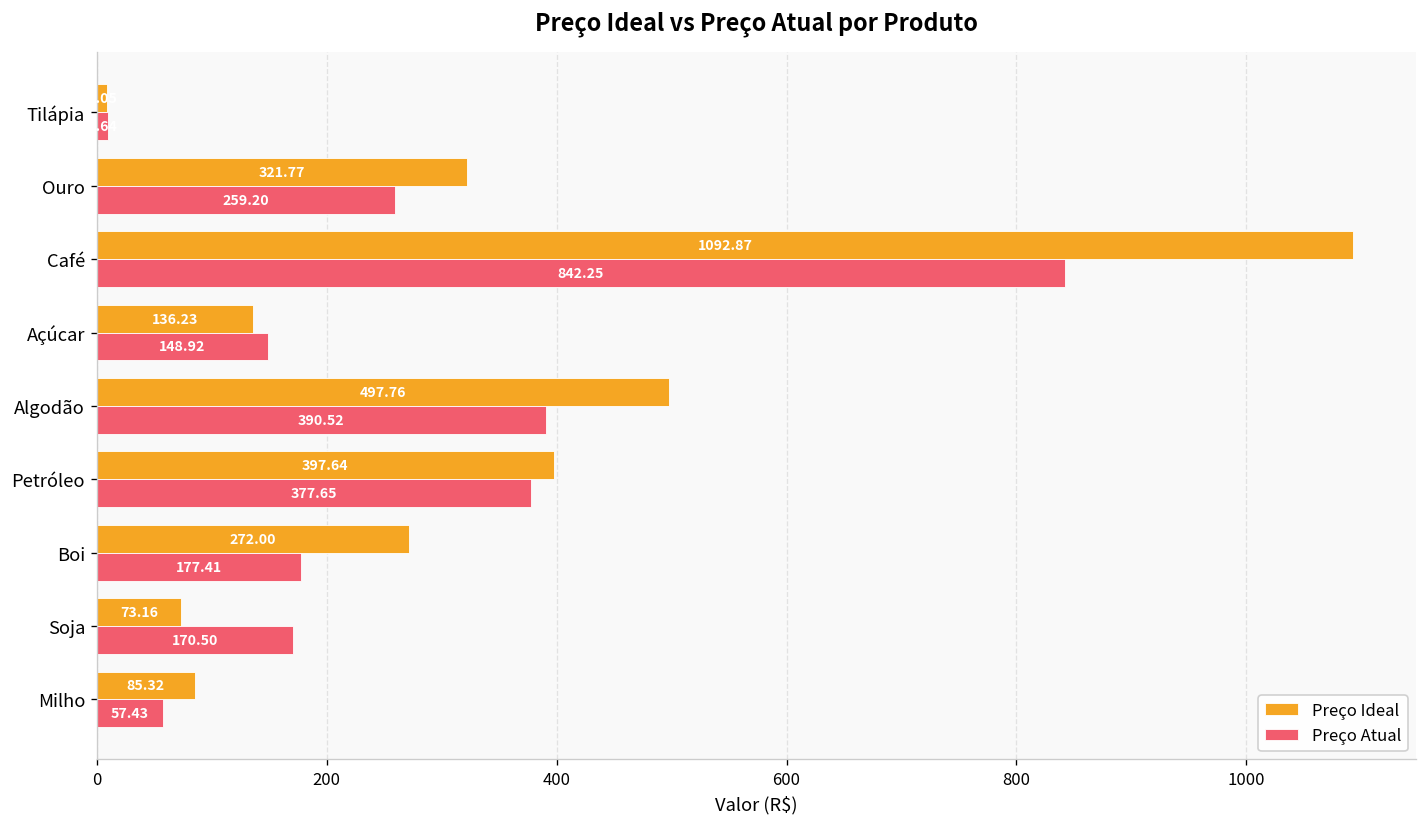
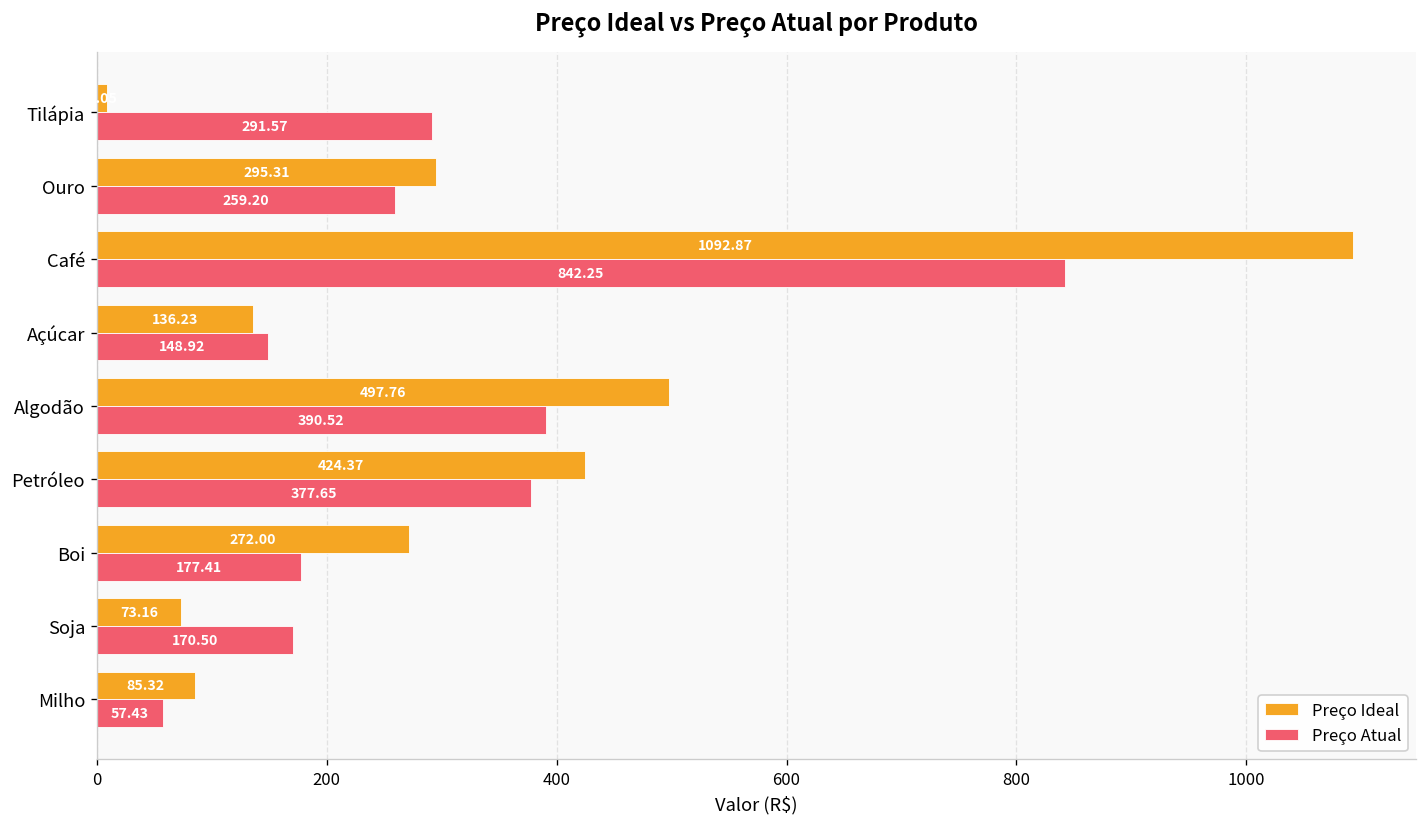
Preço Atual, Tilápia: 10 -> 290
Preço Ideal, Ouro: 321.77 -> 295.31
Preço Ideal, Petróleo: 397.64 -> 424.37
